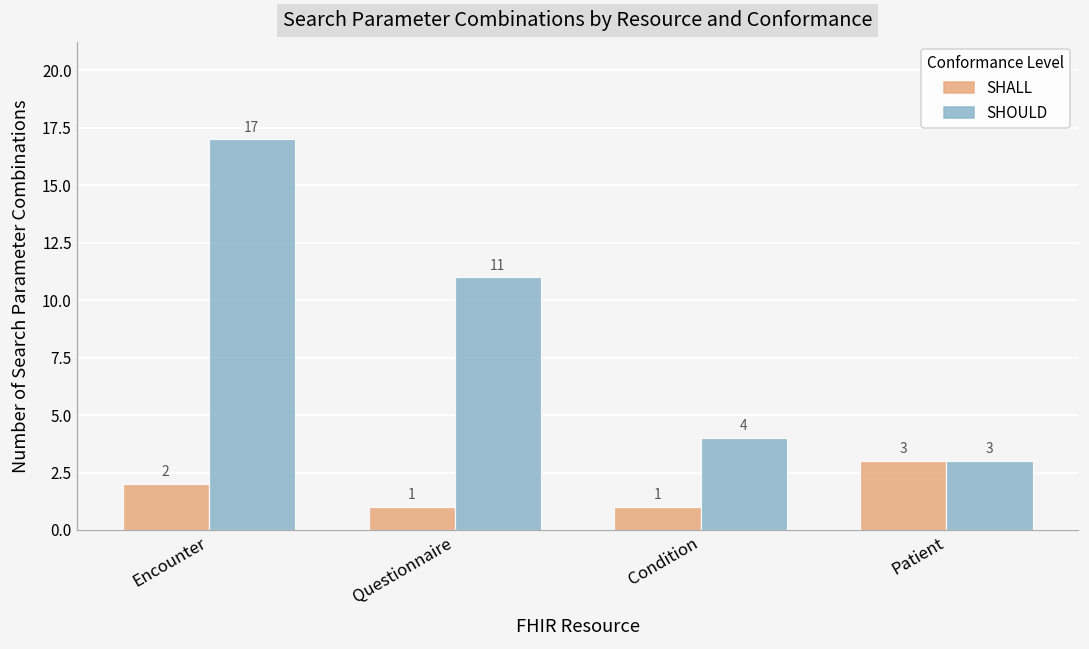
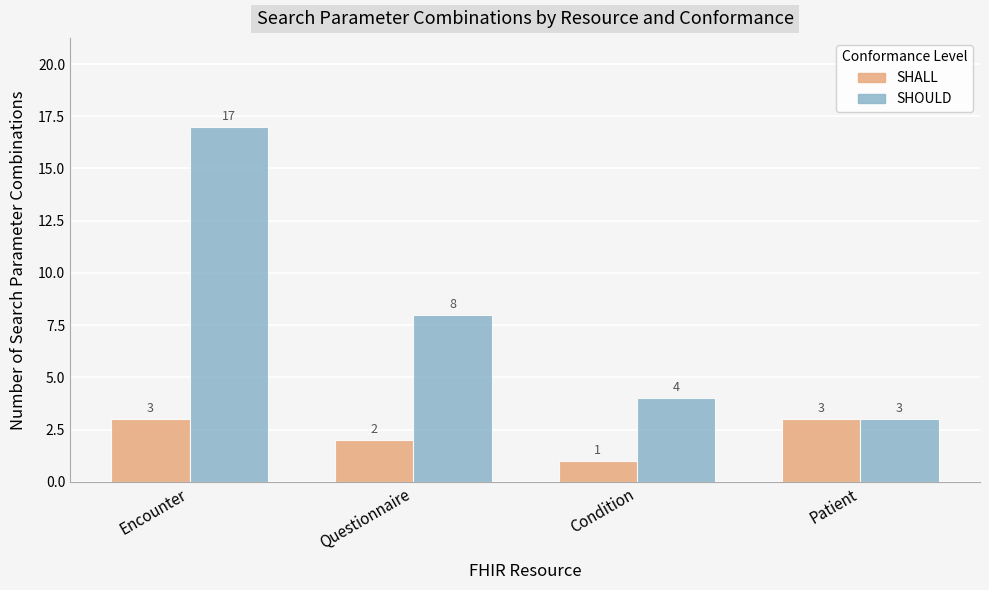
SHALL, Encounter: 2 -> 3
SHALL, Questionnaire: 1 -> 2
SHOULD, Questionnaire: 11 -> 8
